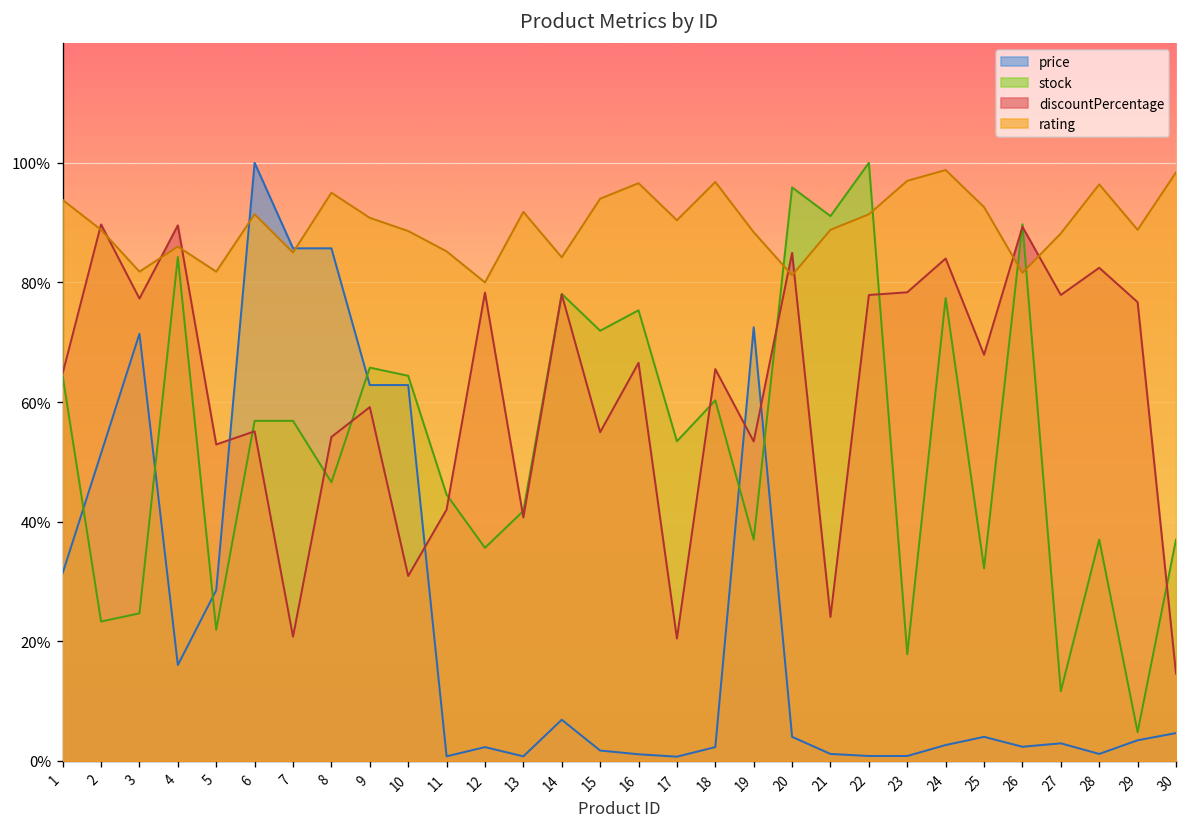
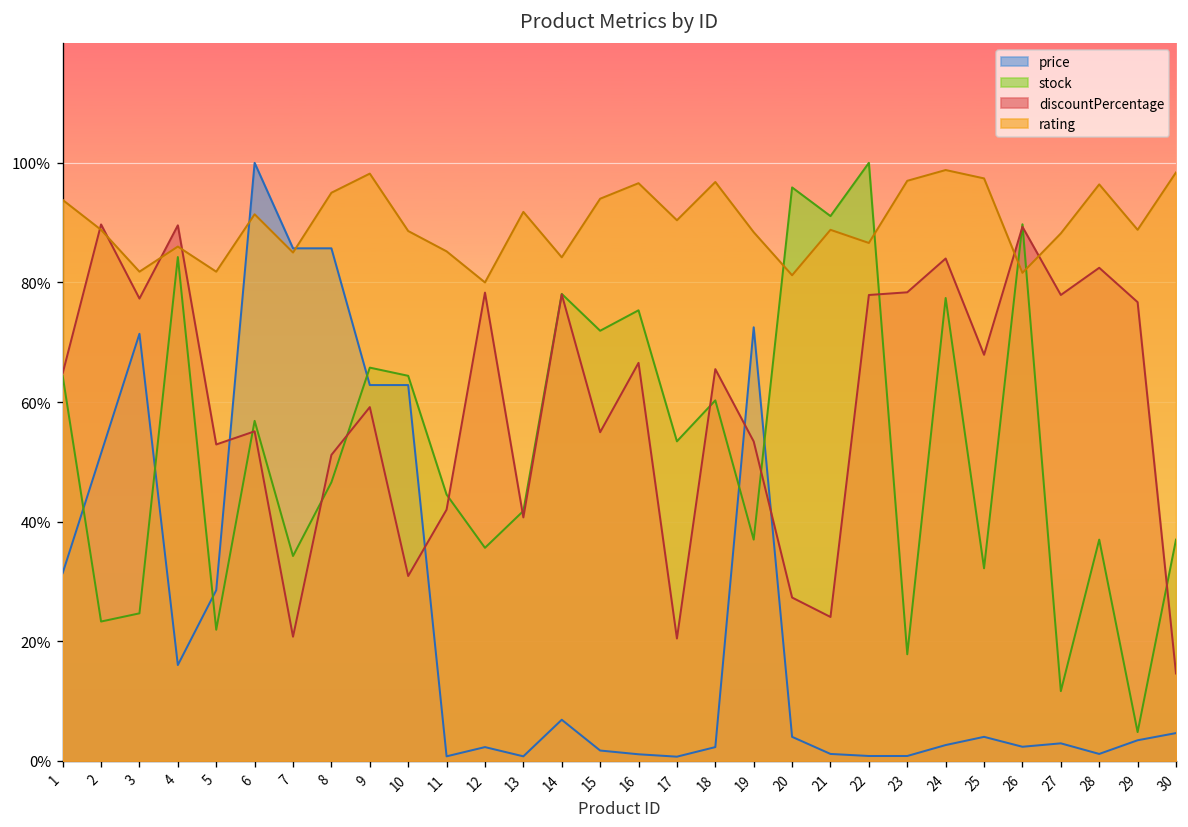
stock, 7: 57% -> 34%
discountPercentage, 8: 54% -> 51%
rating, 9: 91% -> 98%
discountPercentage, 20: 85% -> 27%
rating, 22: 91% -> 87%
rating, 25: 93% -> 97%
